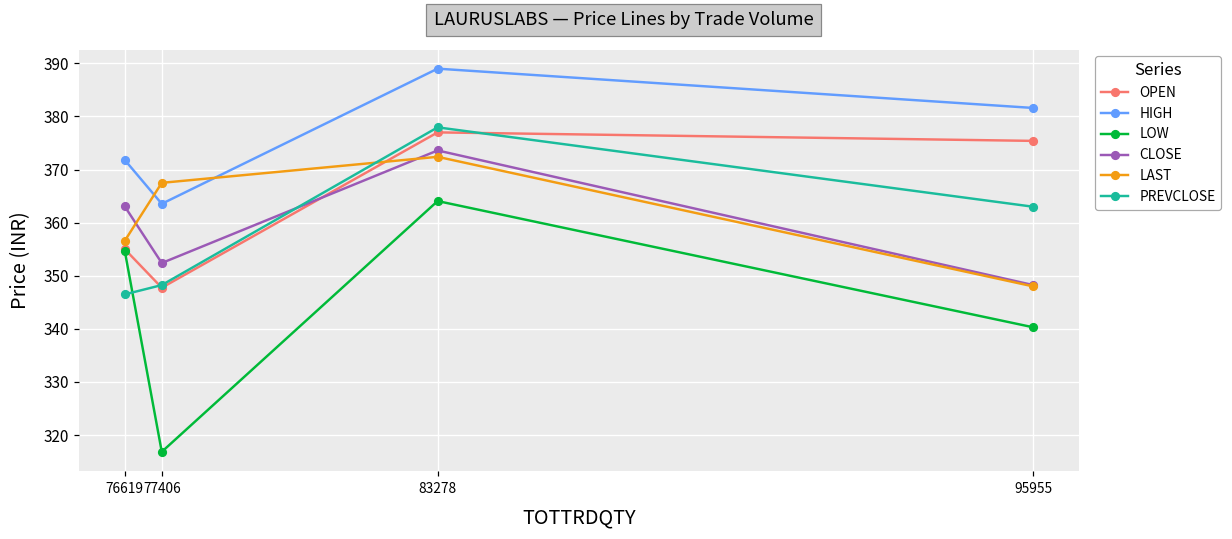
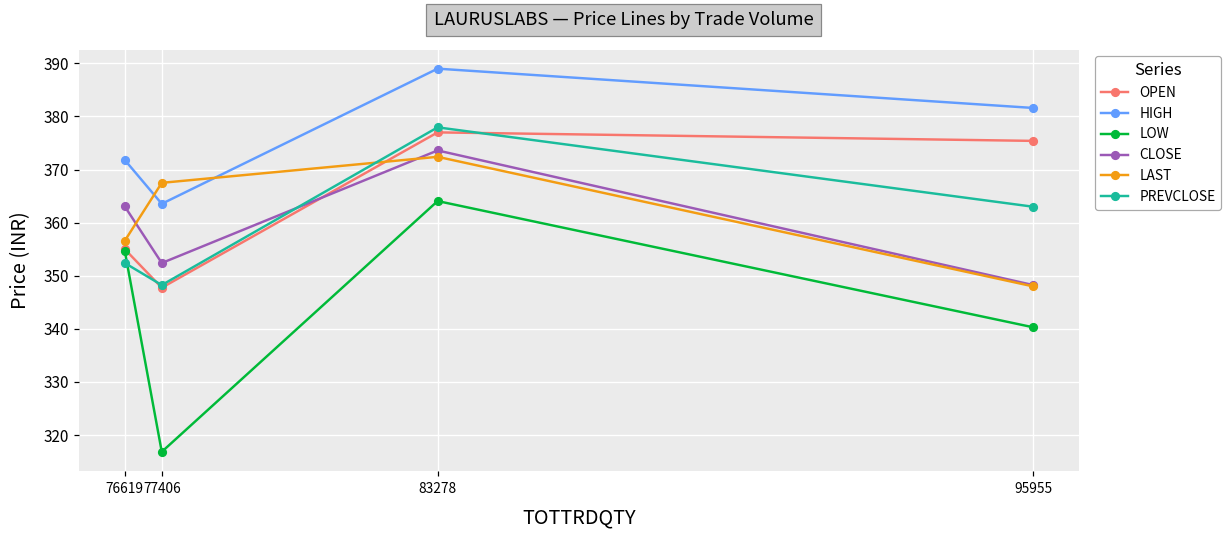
PREVCLOSE, 76619: 347 -> 352
